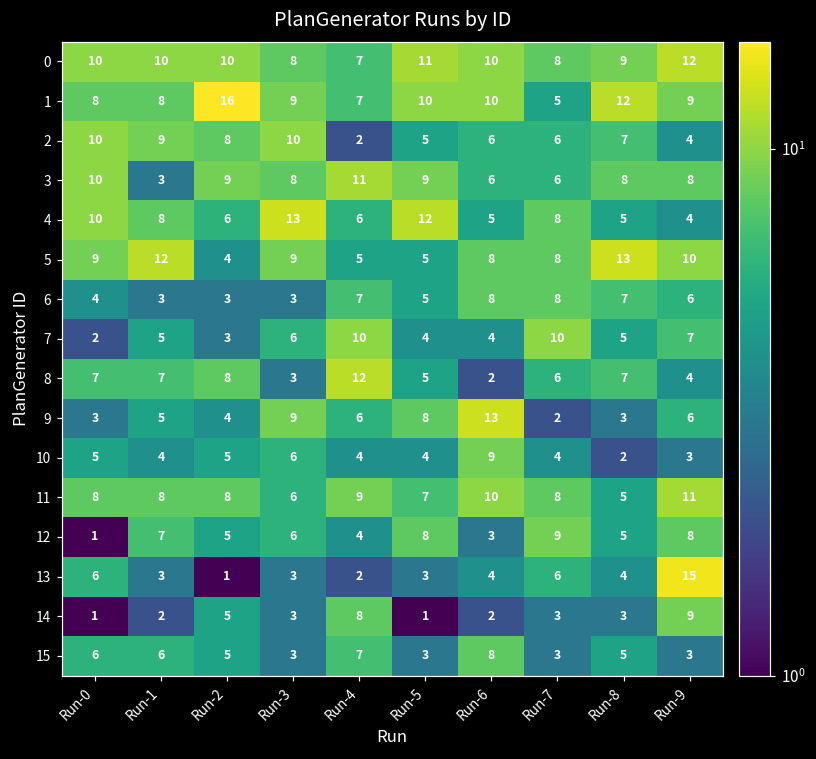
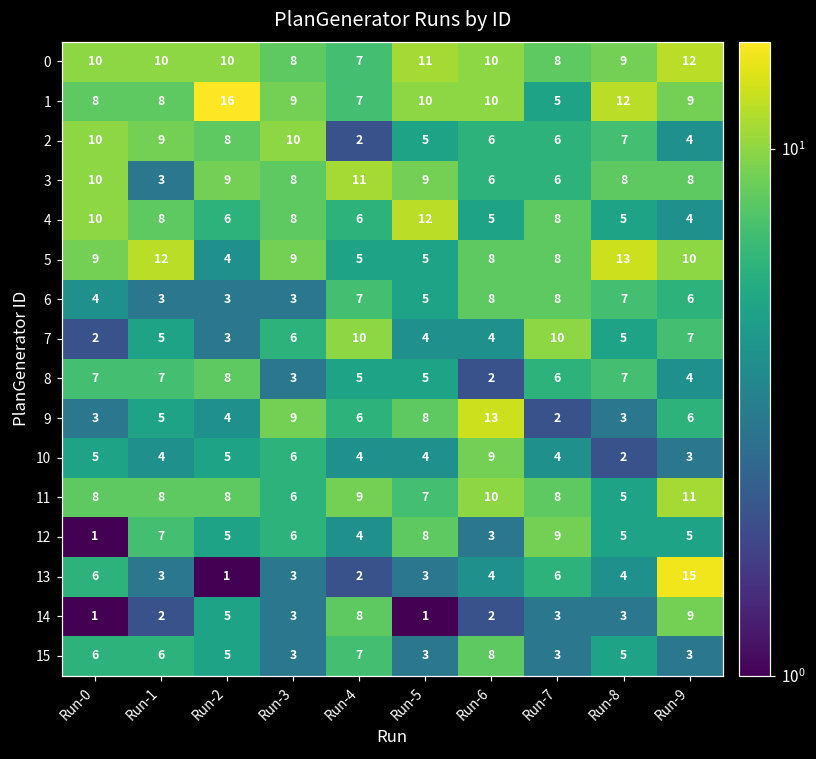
4, Run-3: 13 -> 8
8, Run-4: 12 -> 5
12, Run-9: 8 -> 5
